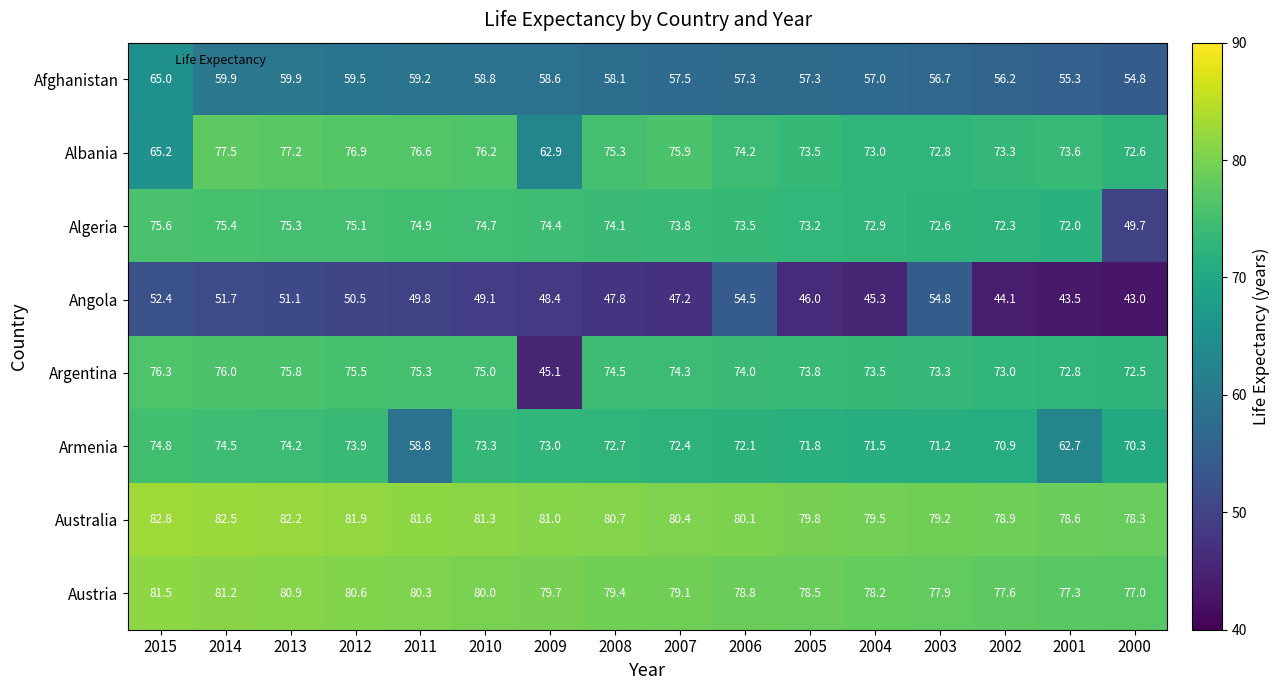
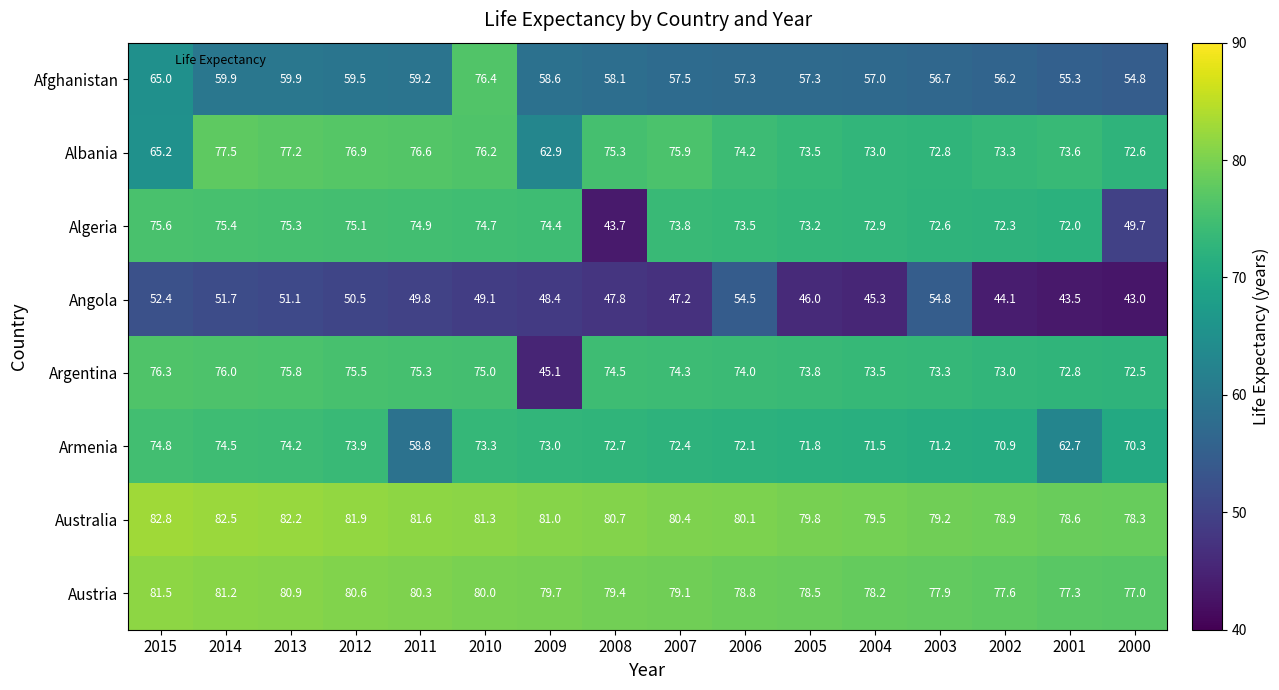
Afghanistan, 2010: 58.8 -> 76.4
Algeria, 2008: 74.1 -> 43.7
